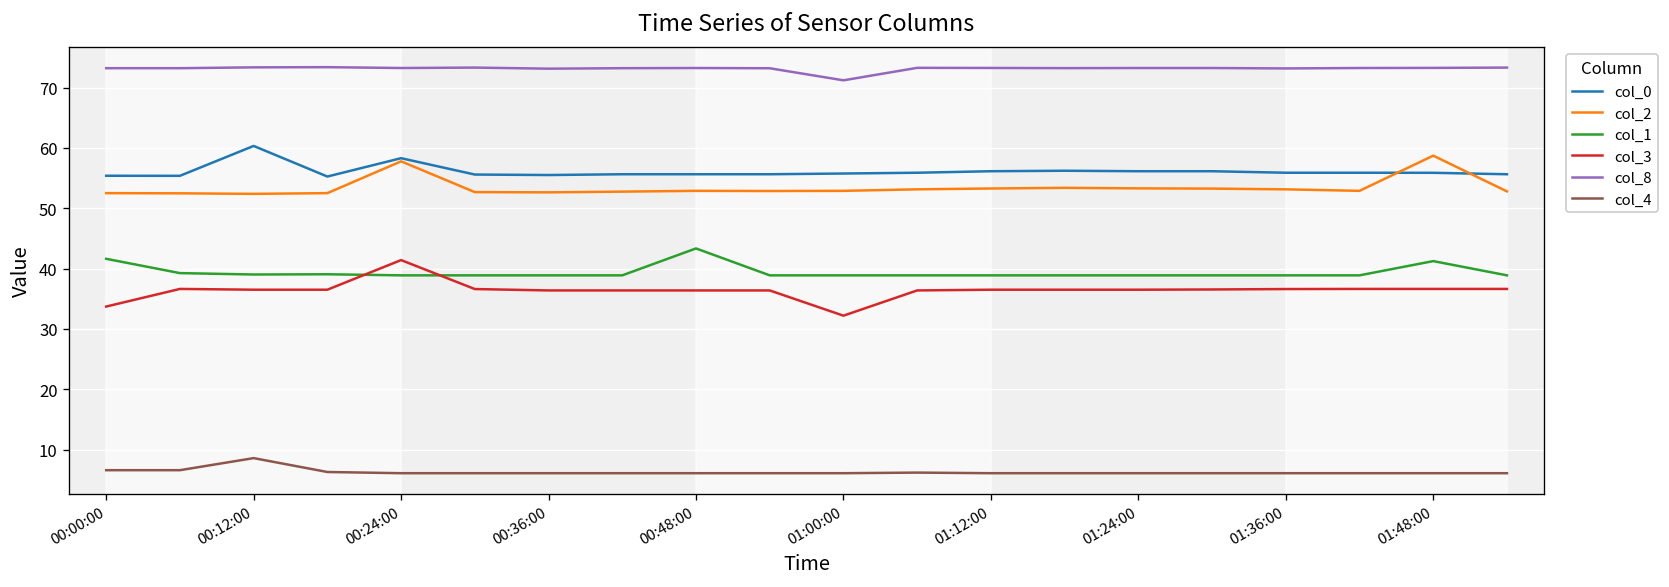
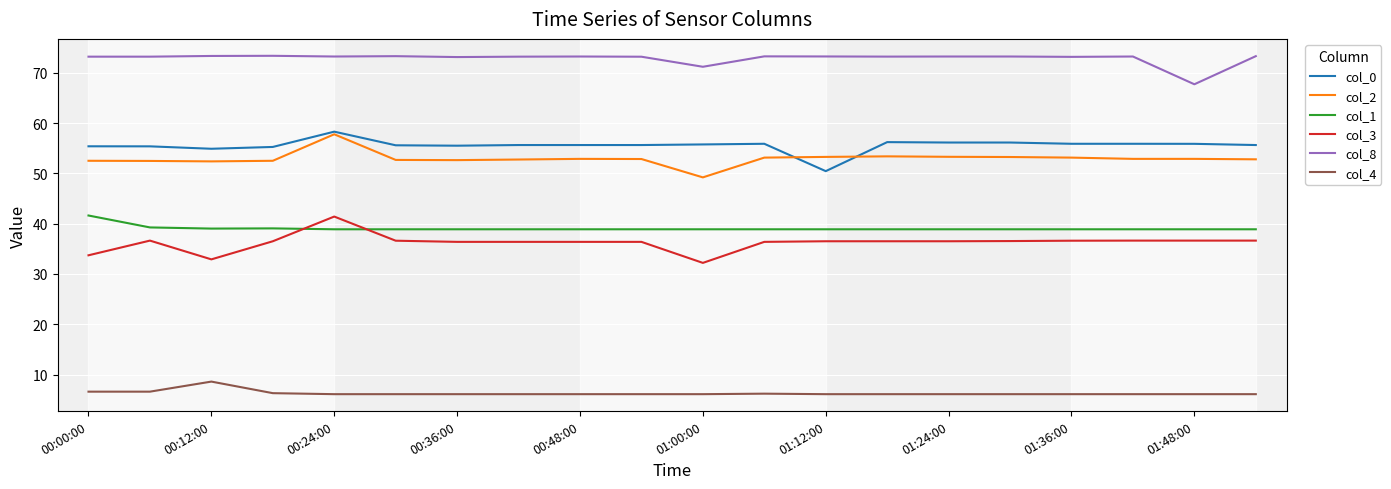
col_0, 00:12:00: 60 -> 55
col_3, 00:12:00: 37 -> 33
col_1, 00:48:00: 43 -> 39
col_2, 01:00:00: 53 -> 49
col_0, 01:12:00: 56 -> 50
col_2, 01:48:00: 59 -> 53
col_1, 01:48:00: 41 -> 39
col_8, 01:48:00: 73 -> 68
